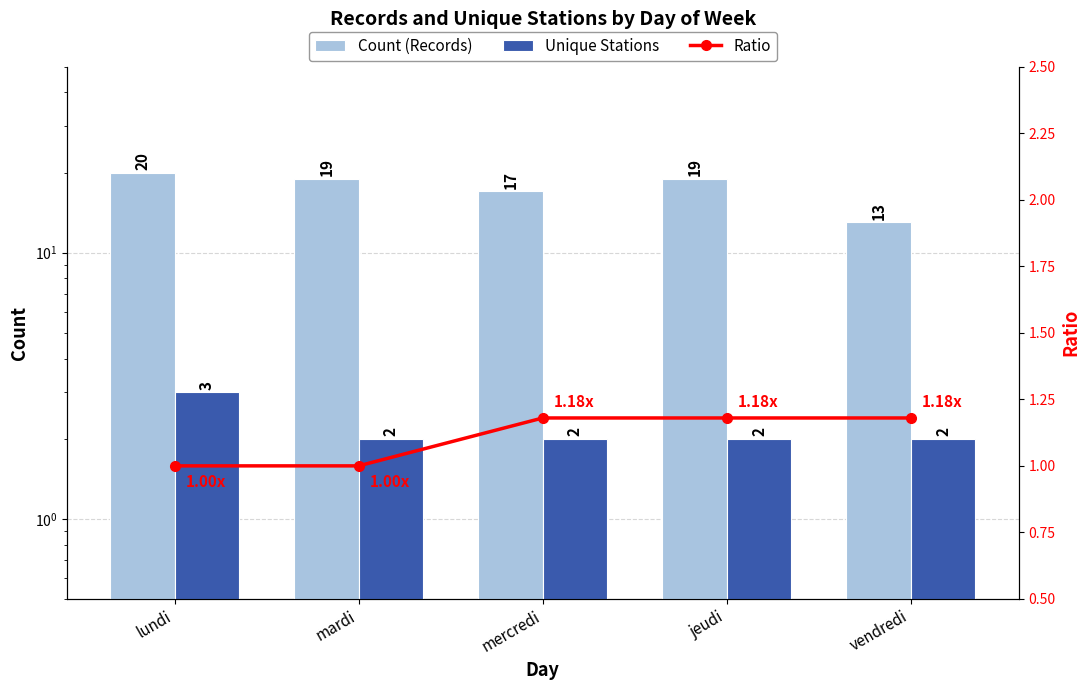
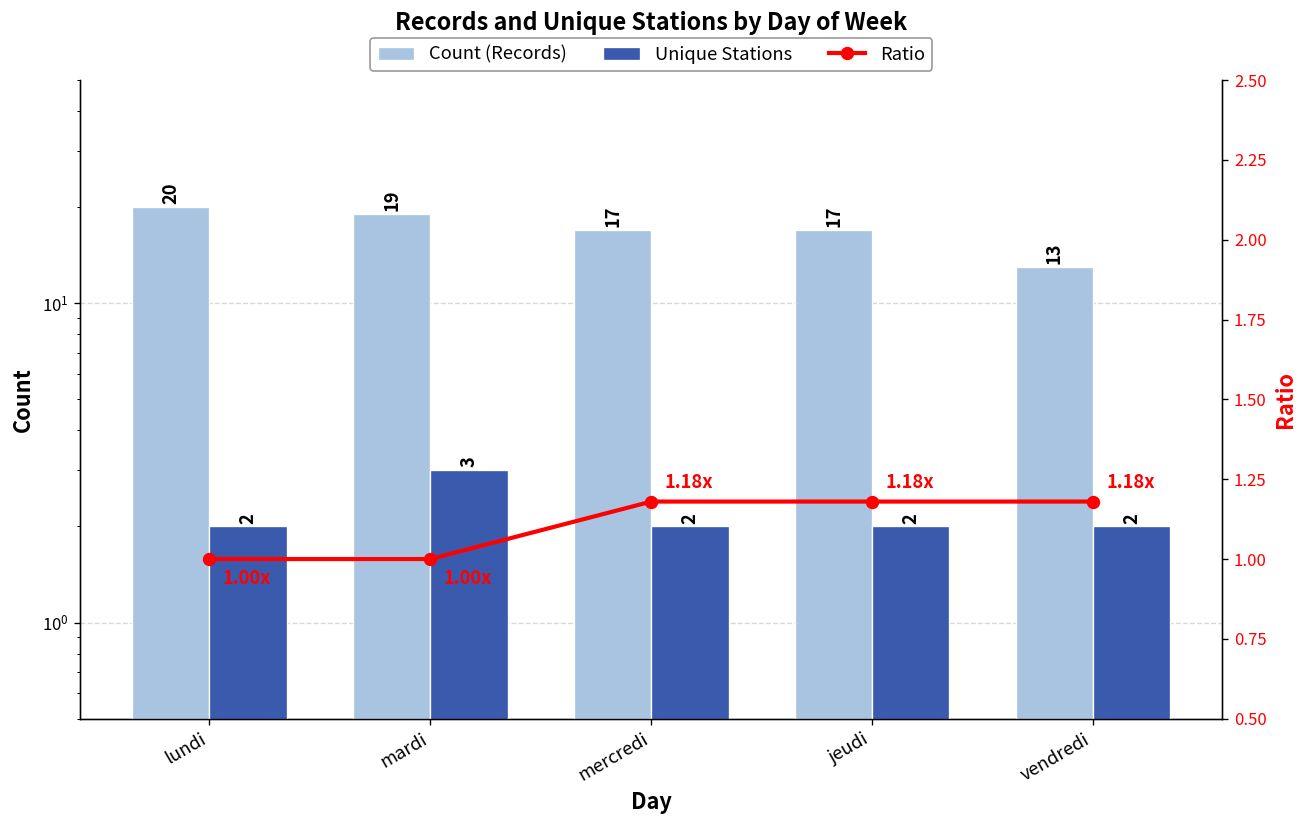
Unique Stations, lundi: 3 -> 2
Unique Stations, mardi: 2 -> 3
Count (Records), jeudi: 19 -> 17
